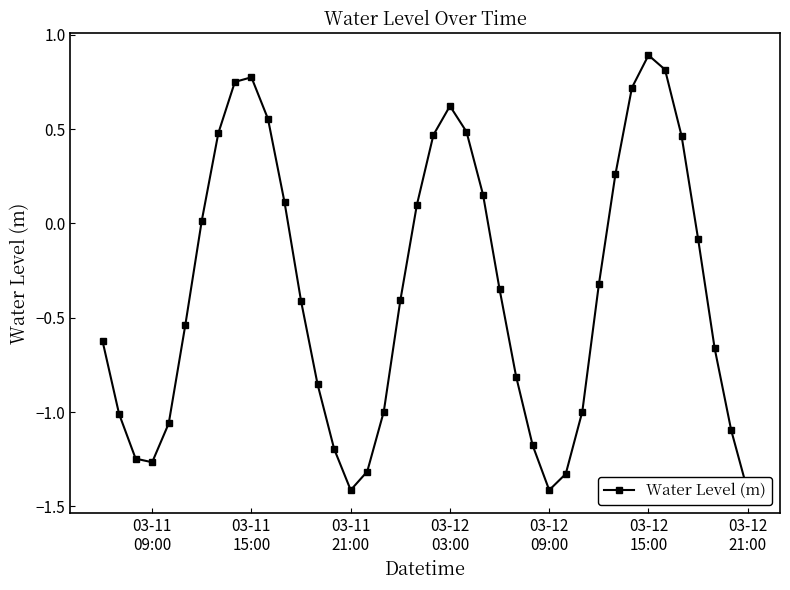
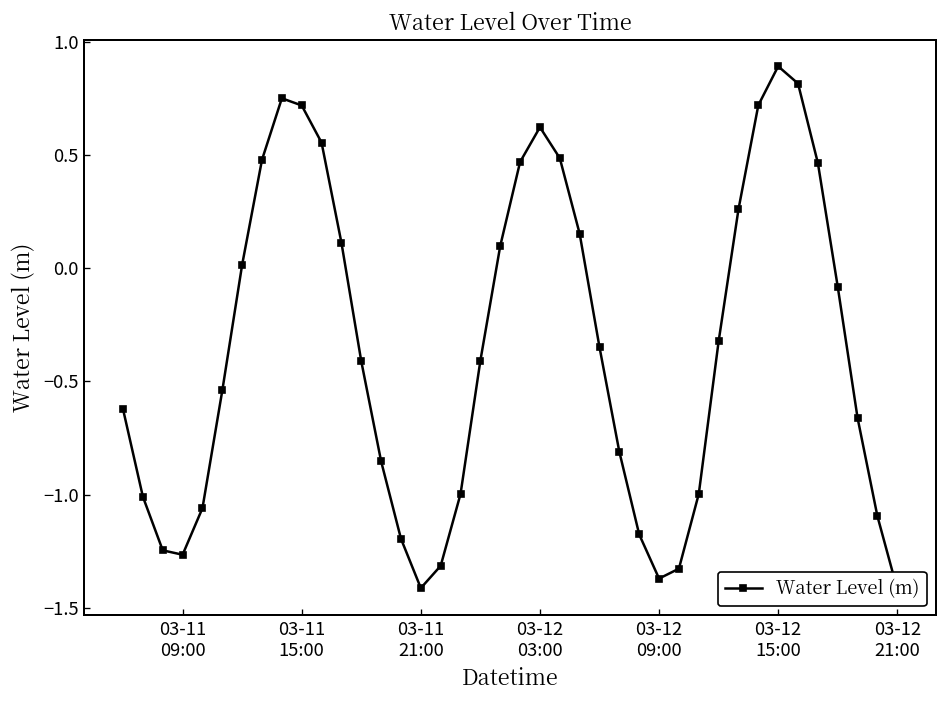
03-11 15:00: 0.77 -> 0.72
03-12 09:00: -1.41 -> -1.37
